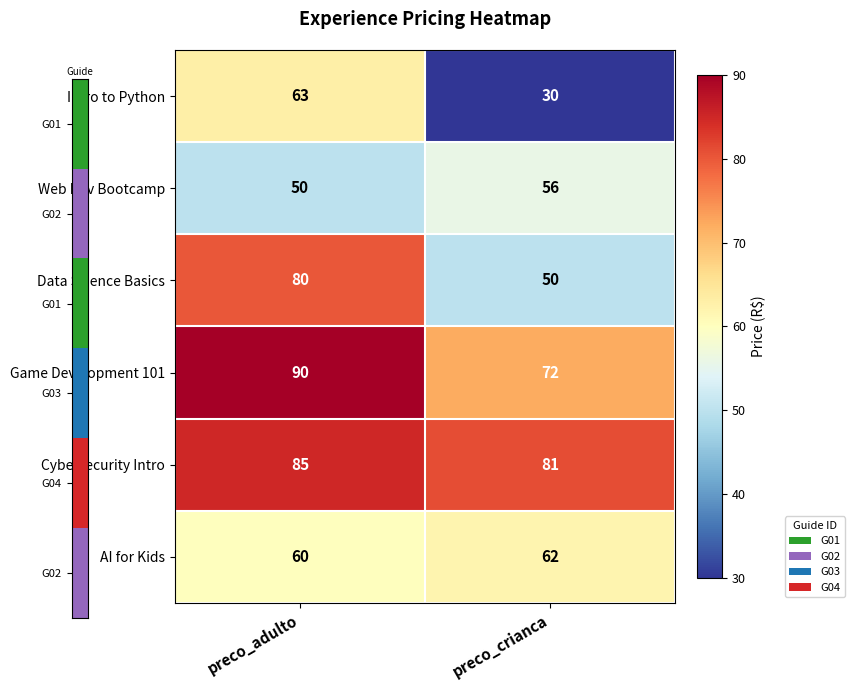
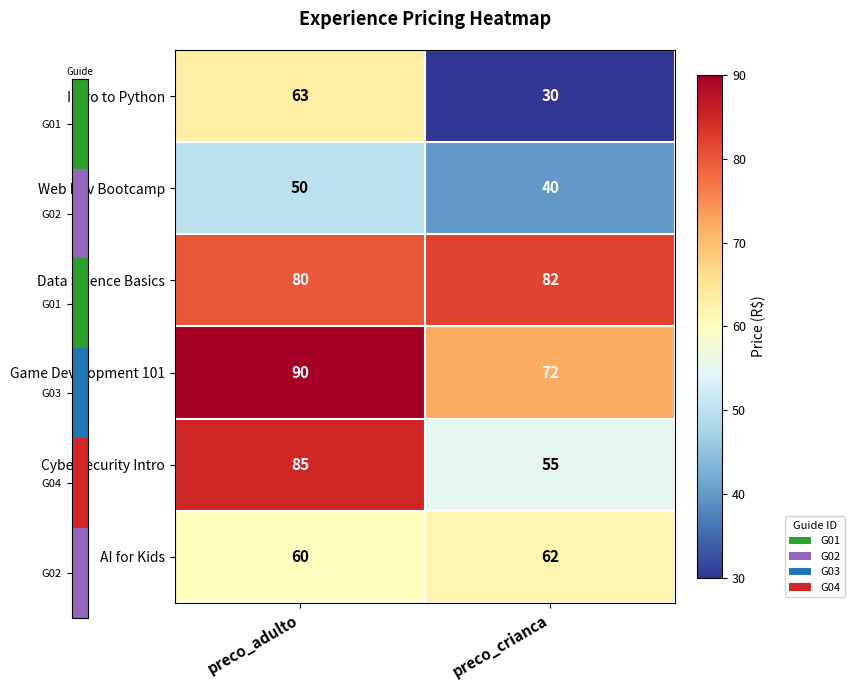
Web Dev Bootcamp, preco_crianca: 56 -> 40
Data Science Basics, preco_crianca: 50 -> 82
Cybersecurity Intro, preco_crianca: 81 -> 55
